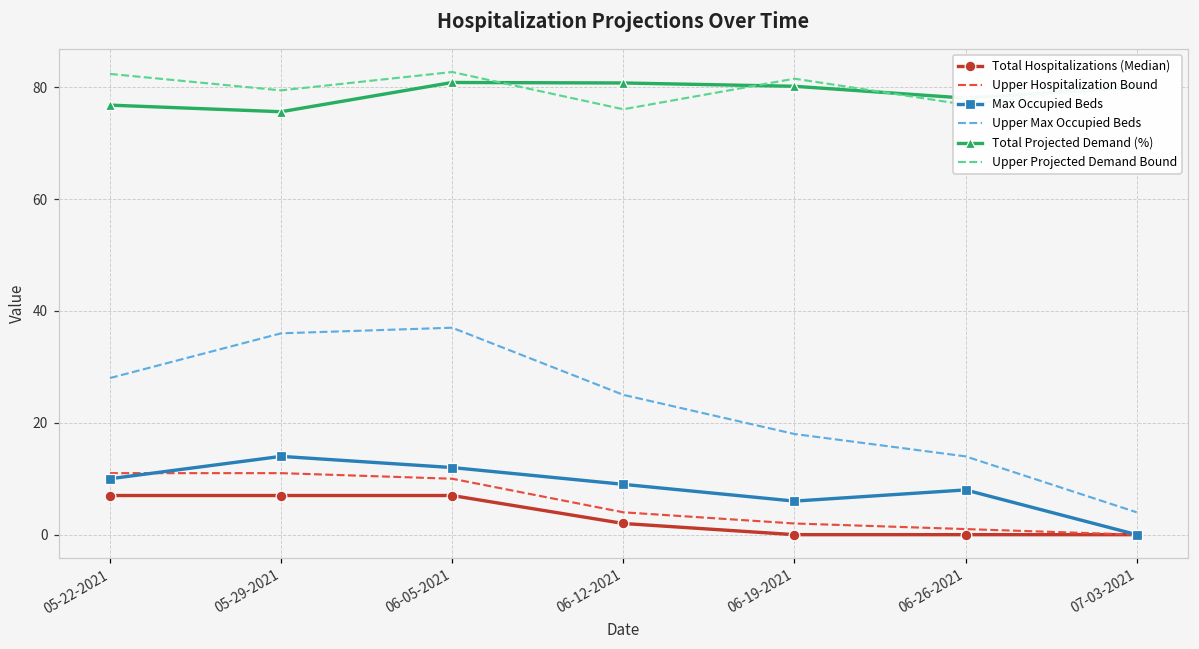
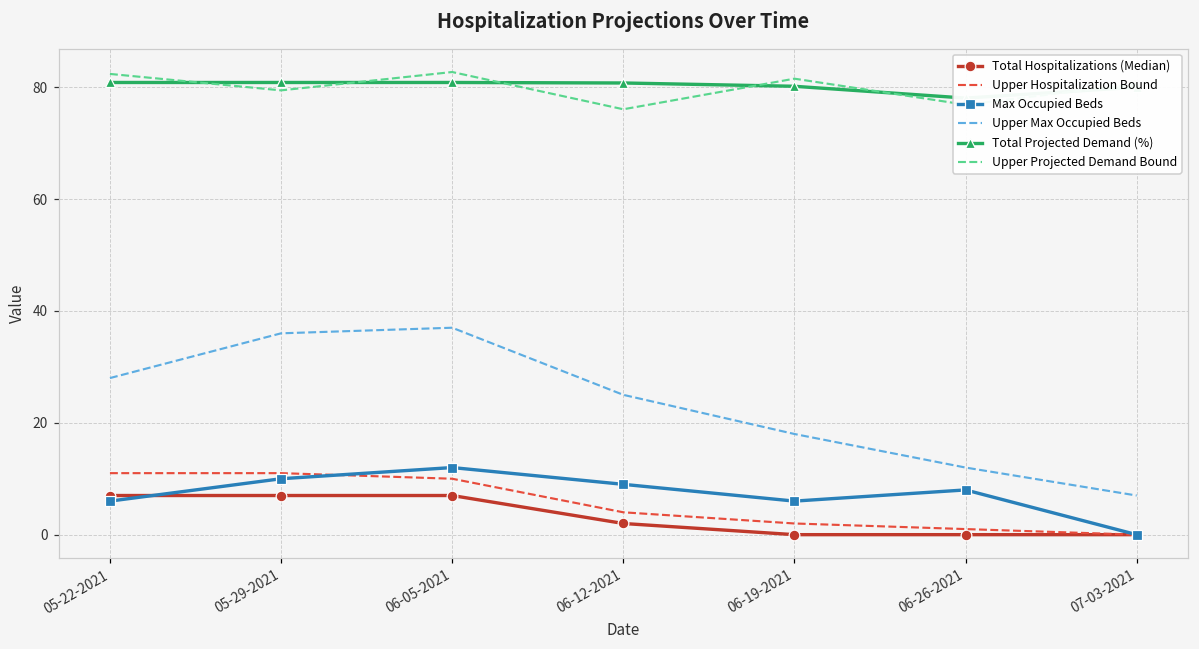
Max Occupied Beds, 05-22-2021: 10 -> 6
Total Projected Demand (%), 05-22-2021: 77 -> 81
Max Occupied Beds, 05-29-2021: 14 -> 10
Total Projected Demand (%), 05-29-2021: 76 -> 81
Upper Max Occupied Beds, 06-26-2021: 14 -> 12
Upper Max Occupied Beds, 07-03-2021: 4 -> 7
